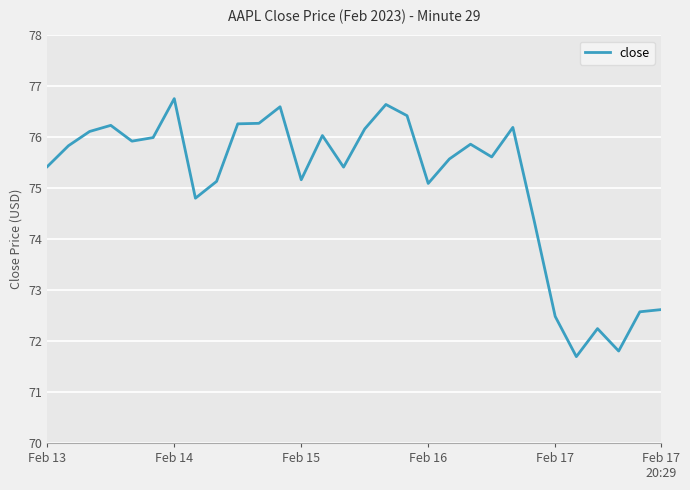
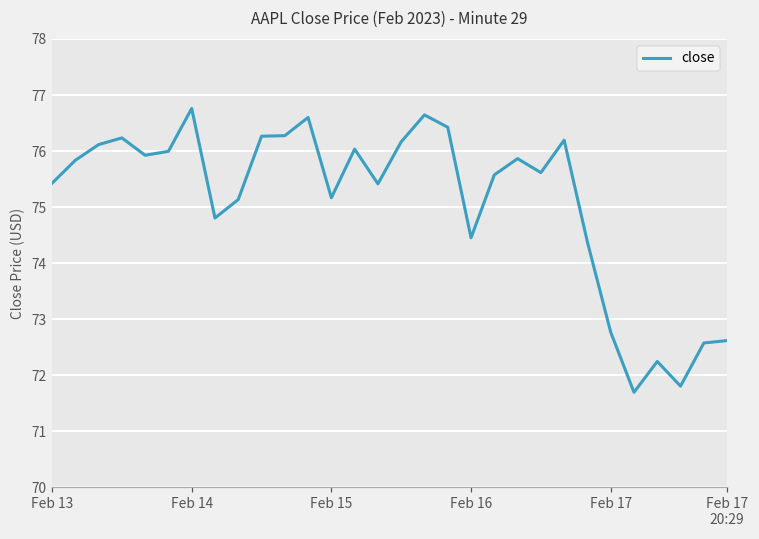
Feb 16: 75.1 -> 74.5
Feb 17: 72.5 -> 72.8
